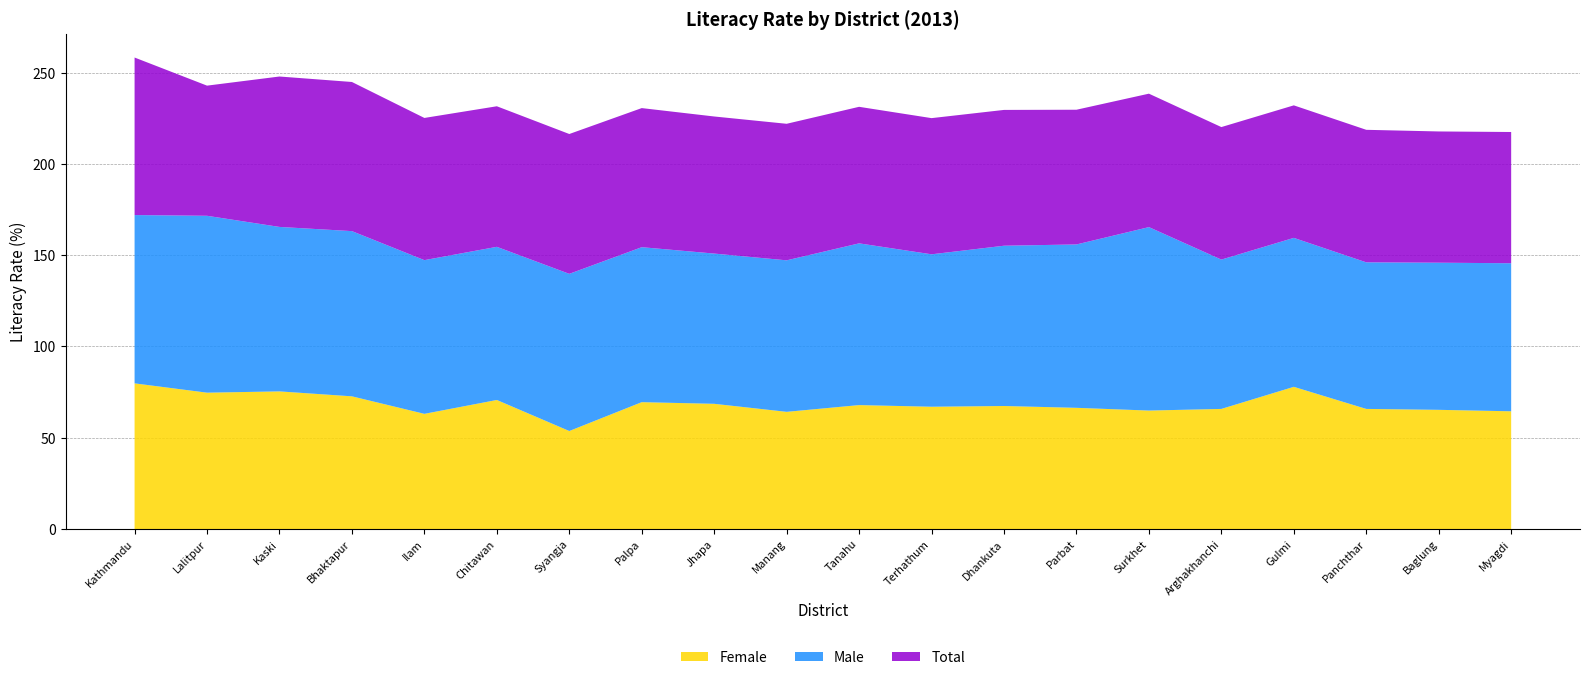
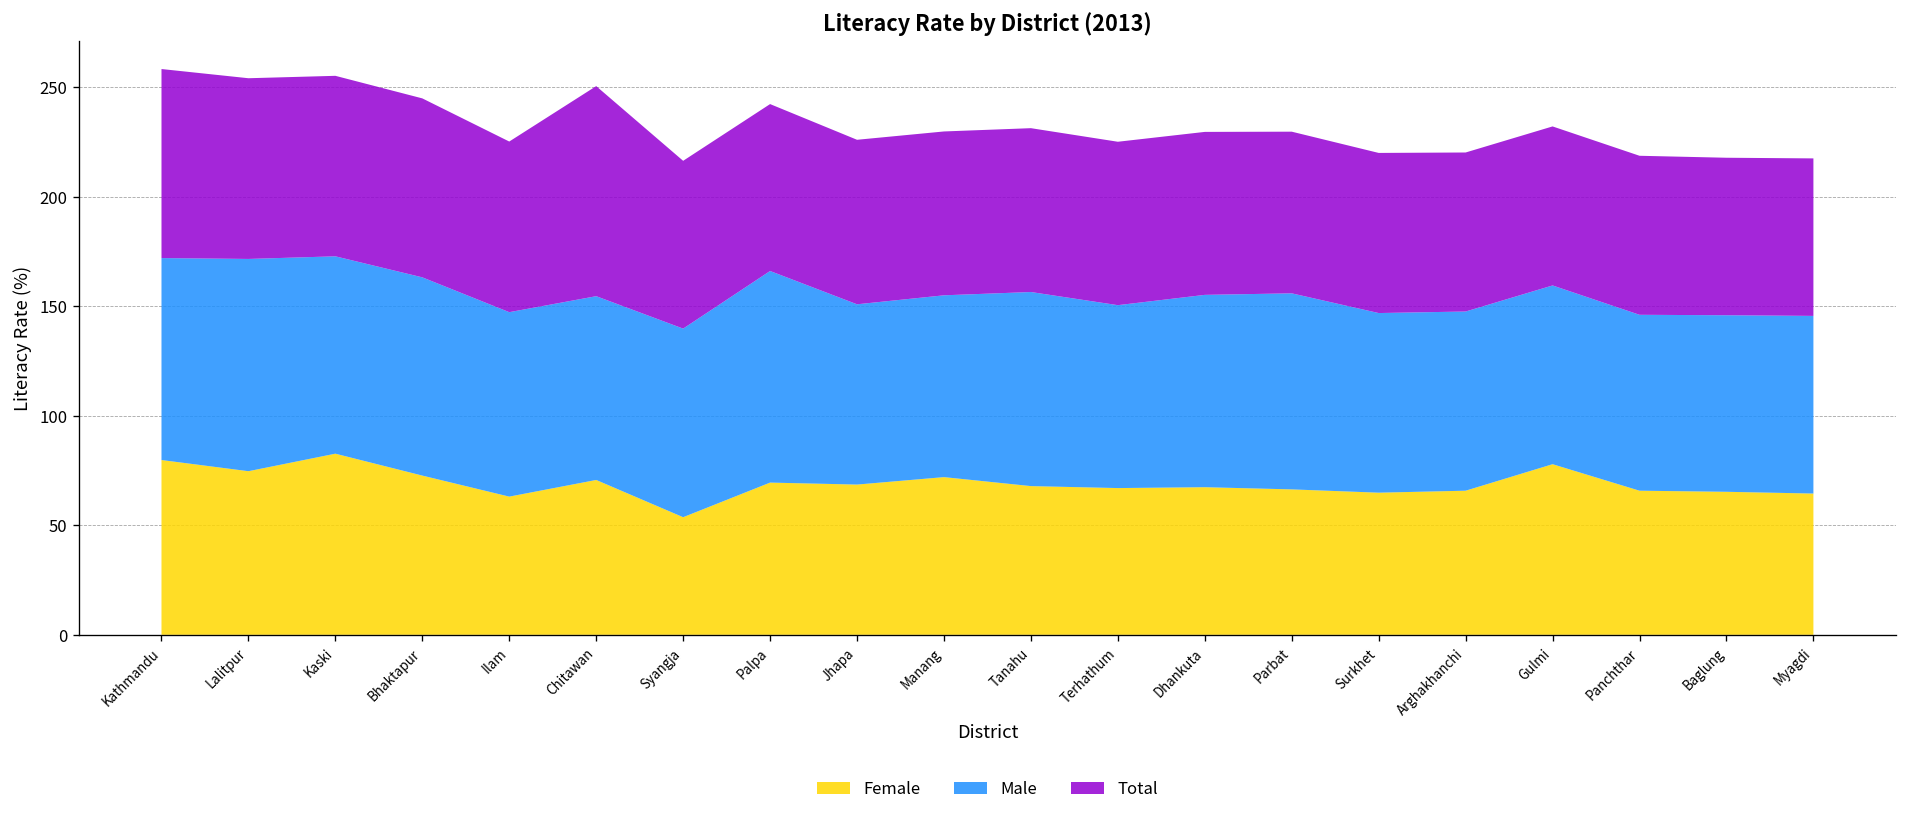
Total, Lalitpur: 71 -> 83
Female, Kaski: 75 -> 83
Total, Chitawan: 77 -> 96
Male, Palpa: 85 -> 97
Female, Manang: 64 -> 72
Male, Surkhet: 101 -> 82
